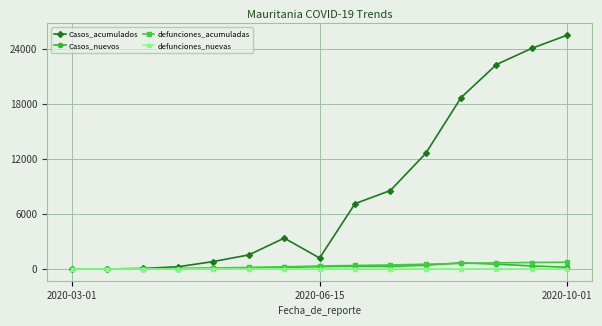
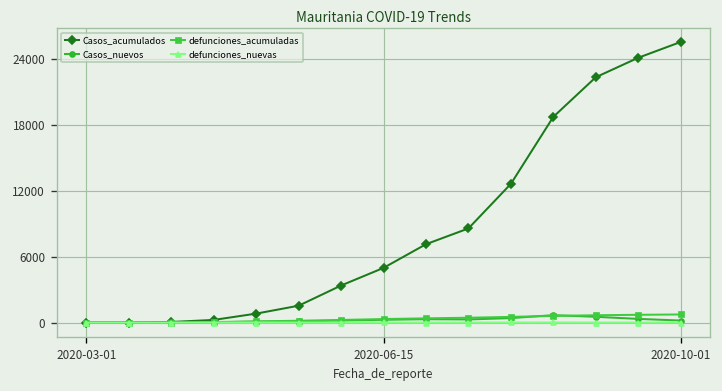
Casos_acumulados, 2020-06-15: 1000 -> 5000
